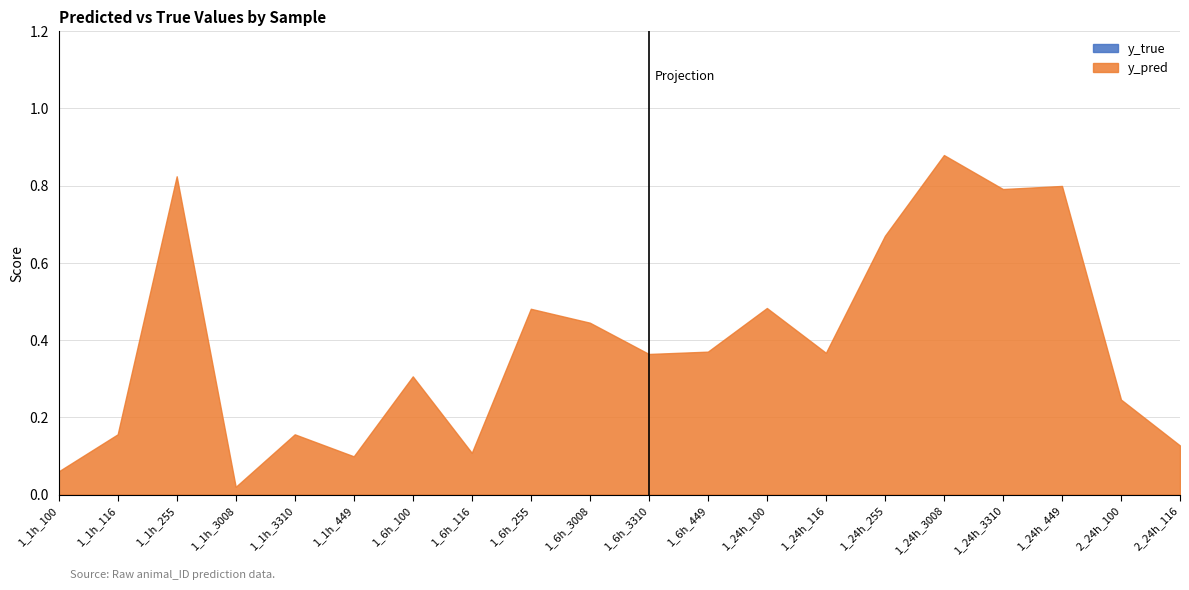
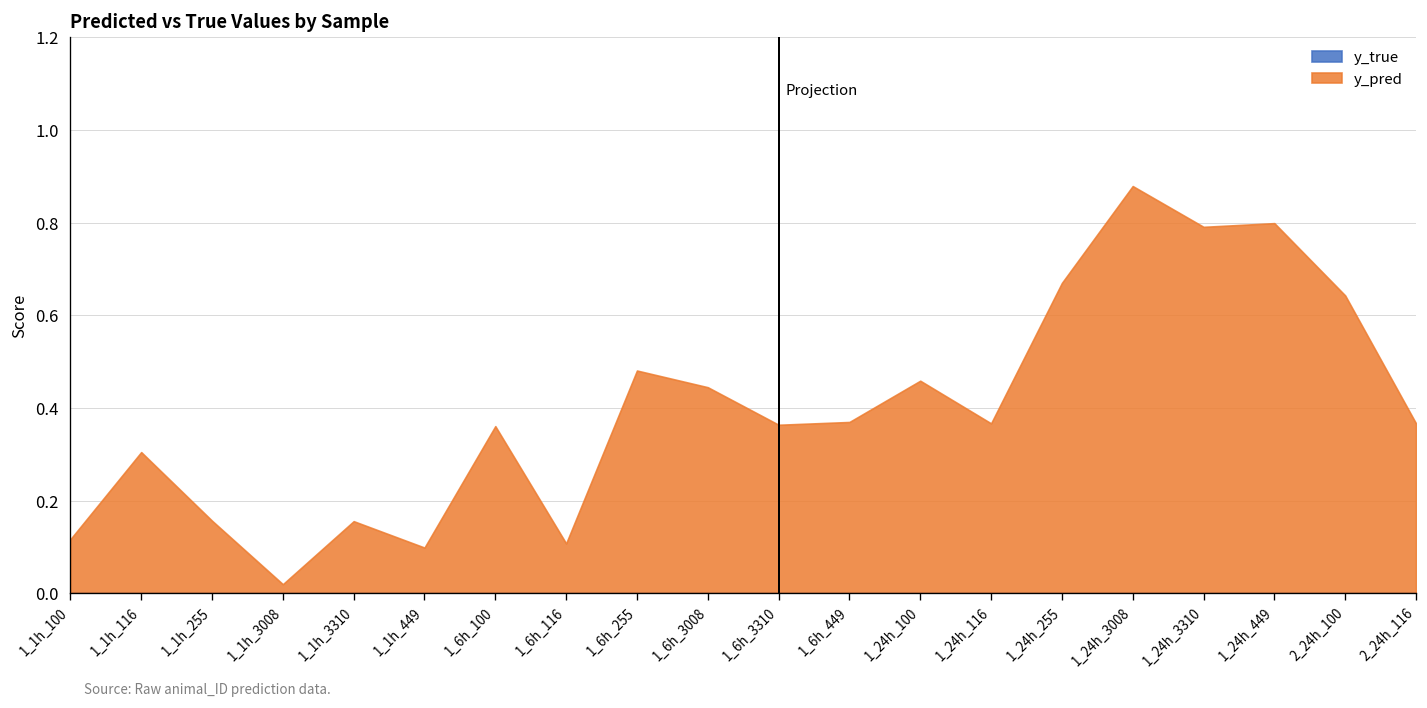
y_pred, 1_1h_100: 0.06 -> 0.12
y_pred, 1_1h_116: 0.16 -> 0.31
y_pred, 1_1h_255: 0.82 -> 0.16
y_pred, 1_6h_100: 0.31 -> 0.36
y_pred, 1_24h_100: 0.48 -> 0.46
y_pred, 2_24h_100: 0.25 -> 0.64
y_pred, 2_24h_116: 0.13 -> 0.37
